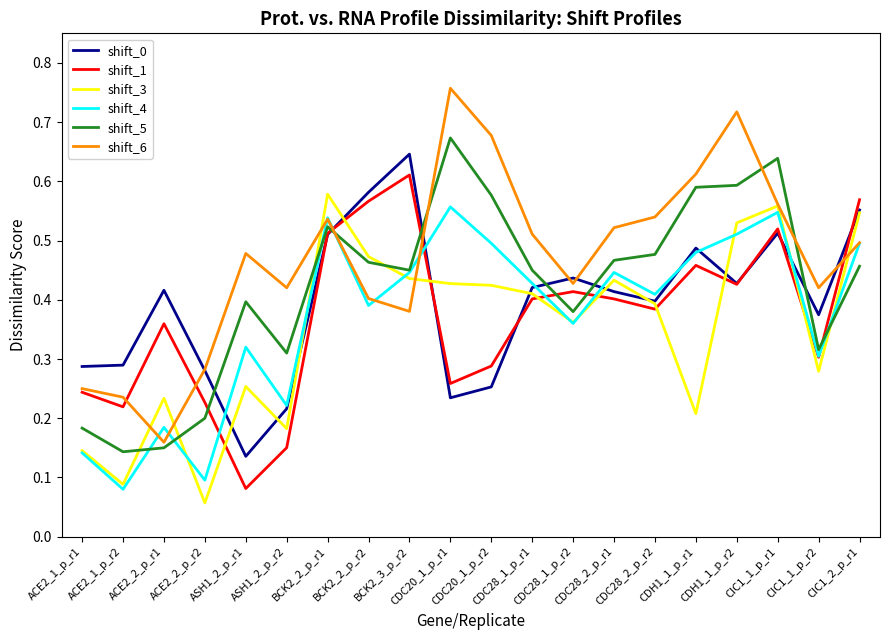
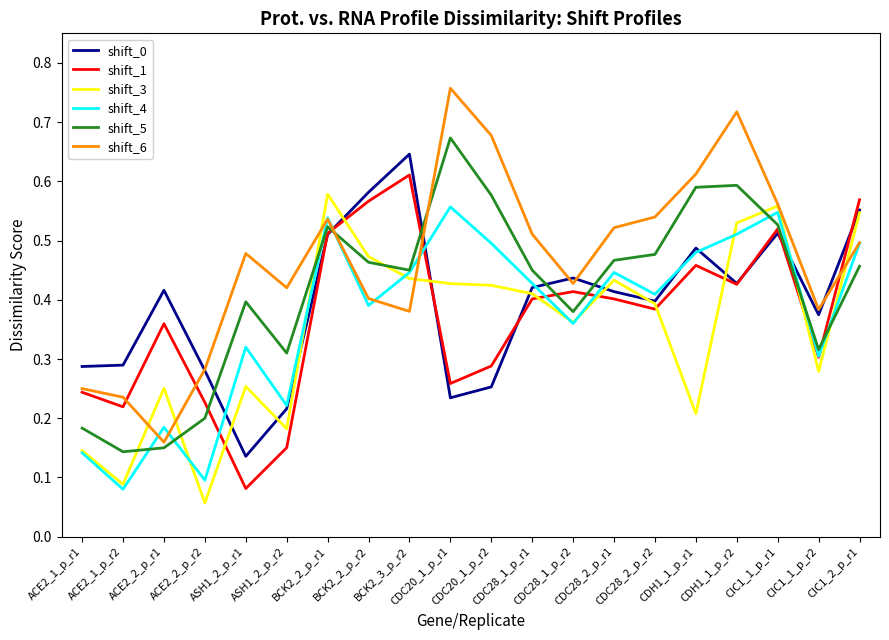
shift_3, ACE2_2_p_r1: 0.23 -> 0.25
shift_5, CIC1_1_p_r1: 0.64 -> 0.53
shift_6, CIC1_1_p_r2: 0.42 -> 0.38
